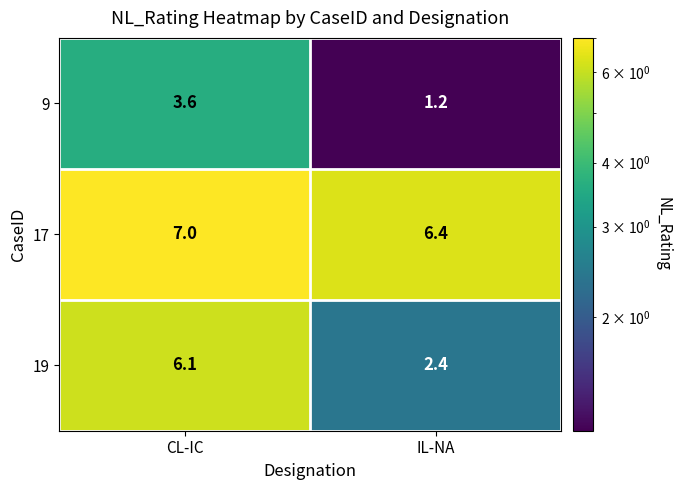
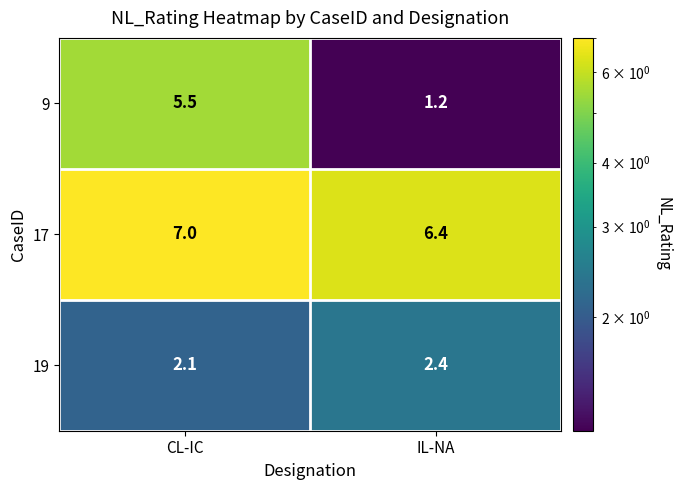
9, CL-IC: 3.6 -> 5.5
19, CL-IC: 6.1 -> 2.1
